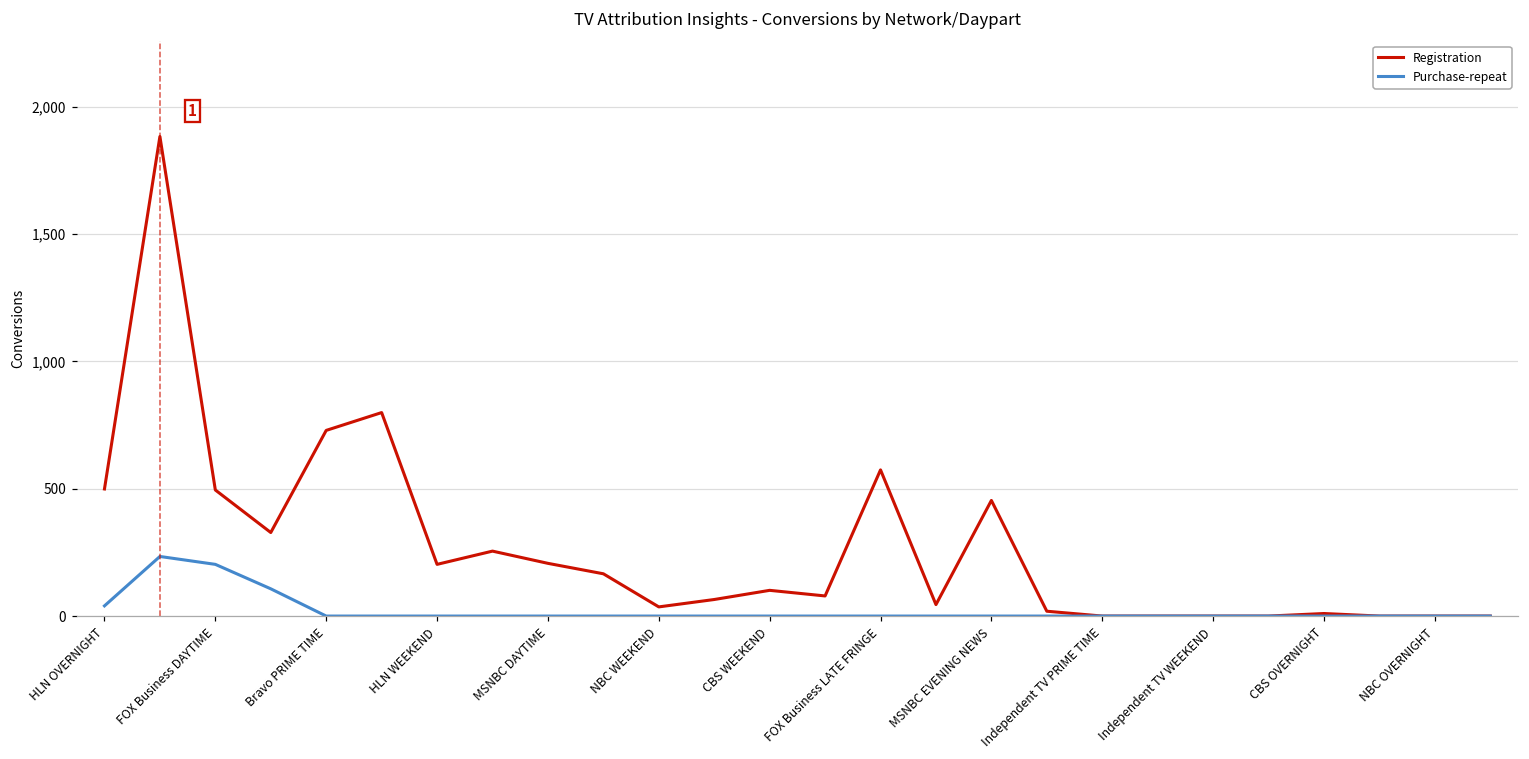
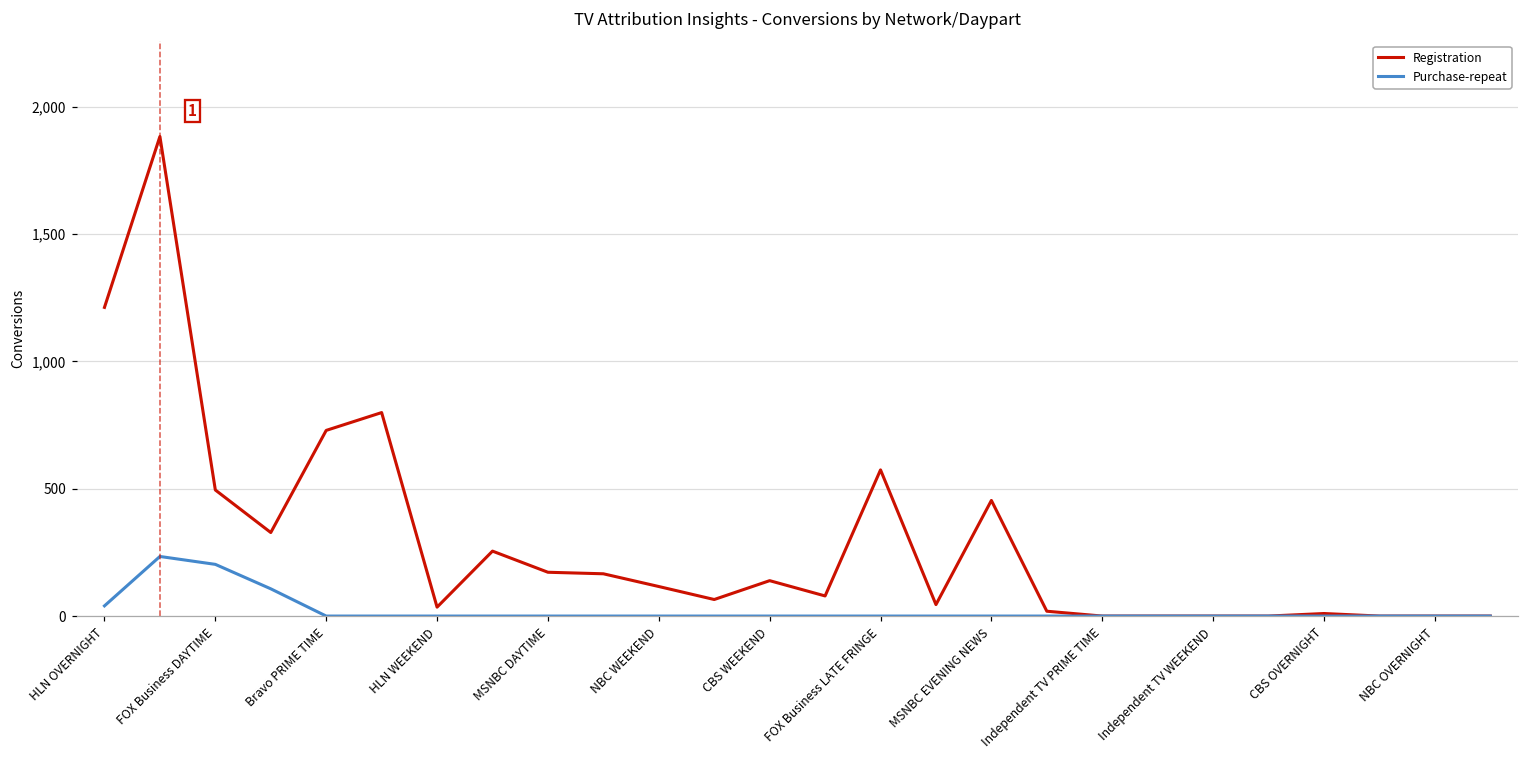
Registration, HLN OVERNIGHT: 500 -> 1,210
Registration, HLN WEEKEND: 200 -> 40
Registration, MSNBC DAYTIME: 210 -> 170
Registration, NBC WEEKEND: 40 -> 120
Registration, CBS WEEKEND: 100 -> 140
